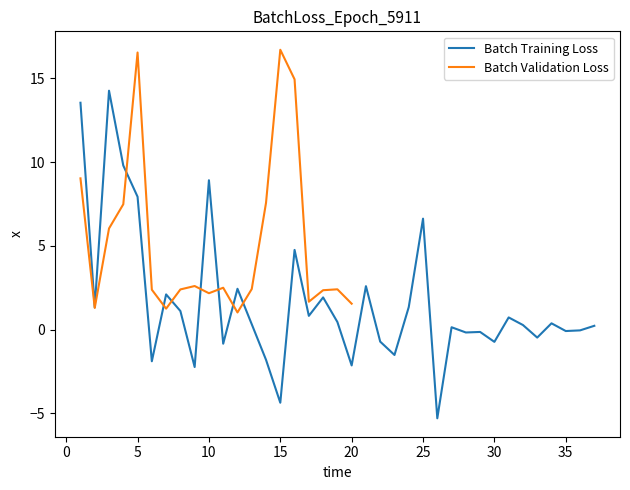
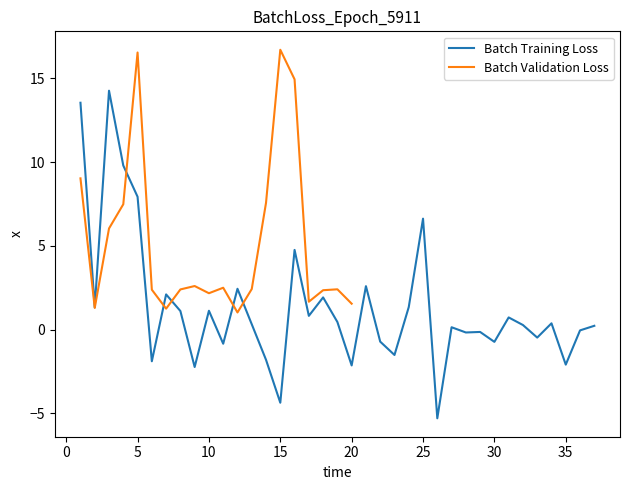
Batch Training Loss, 10: 8.9 -> 1.1
Batch Training Loss, 35: -0.1 -> -2.1
